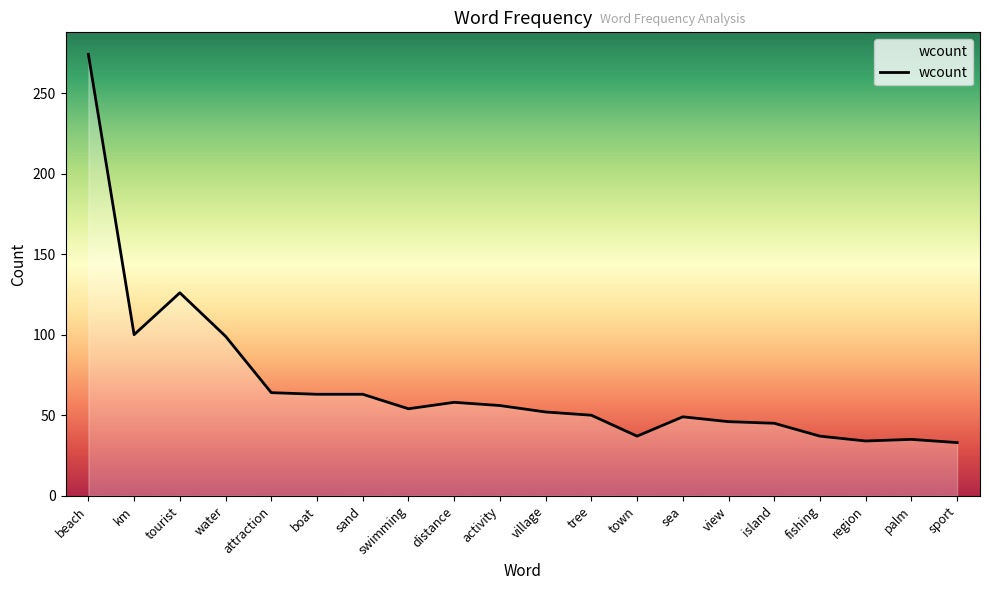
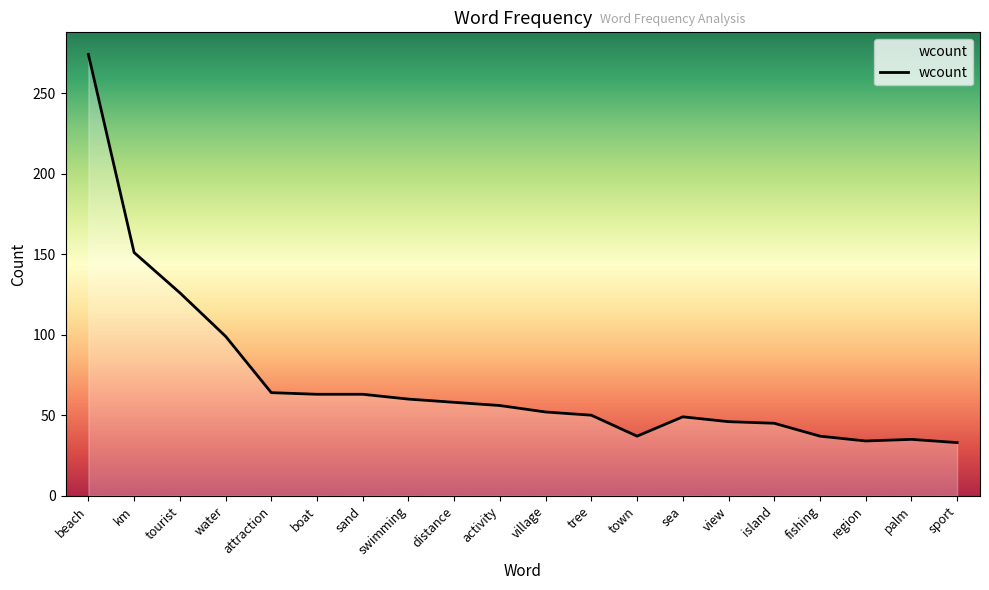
km: 100 -> 151
swimming: 54 -> 60
